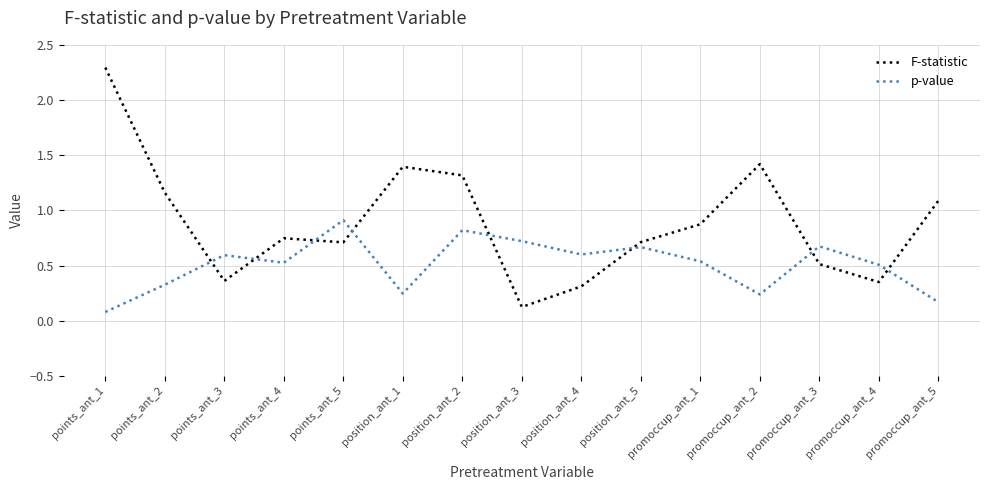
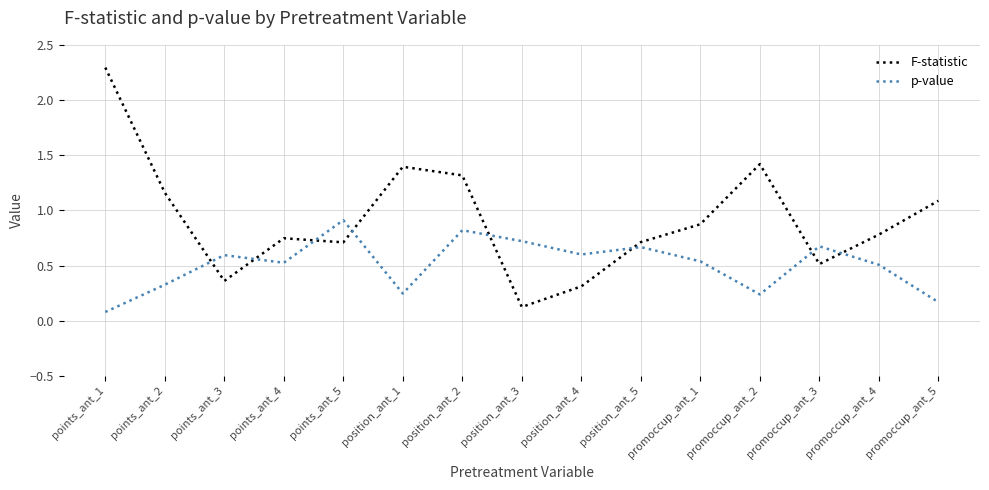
F-statistic, promoccup_ant_4: 0.35 -> 0.78
